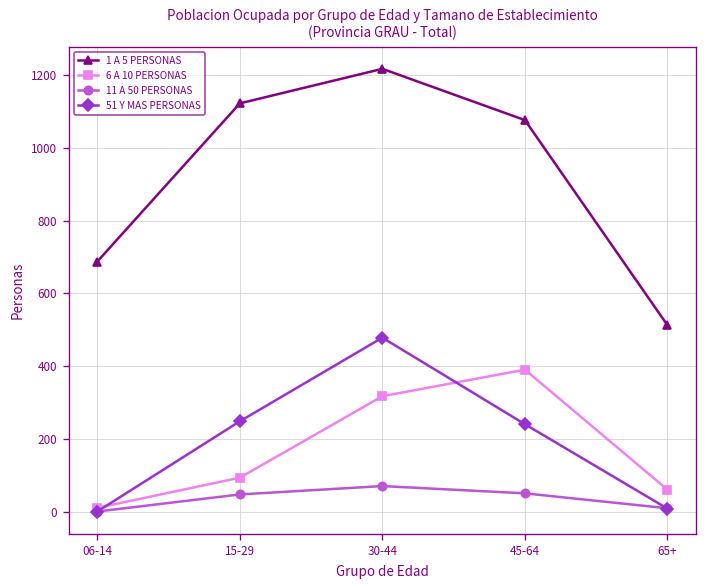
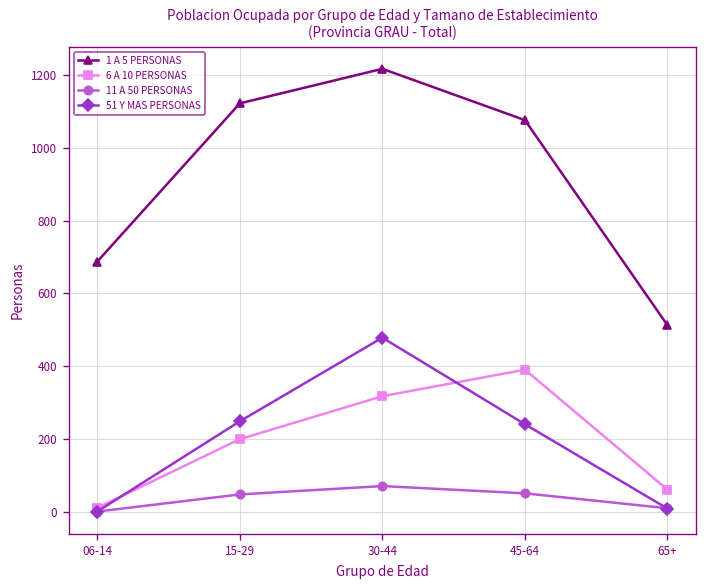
6 A 10 PERSONAS, 15-29: 90 -> 200
